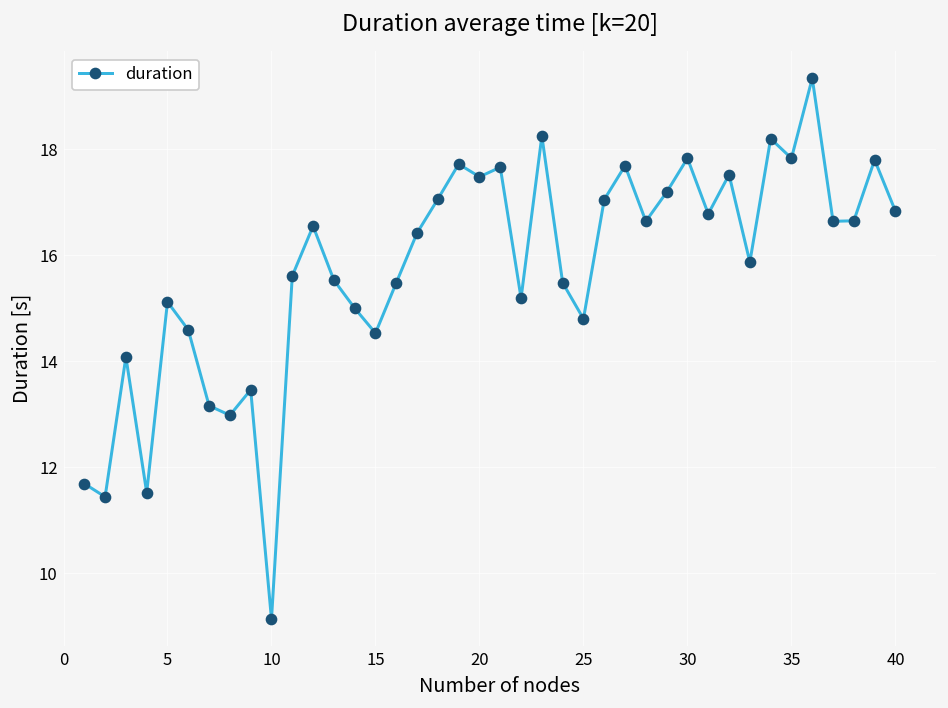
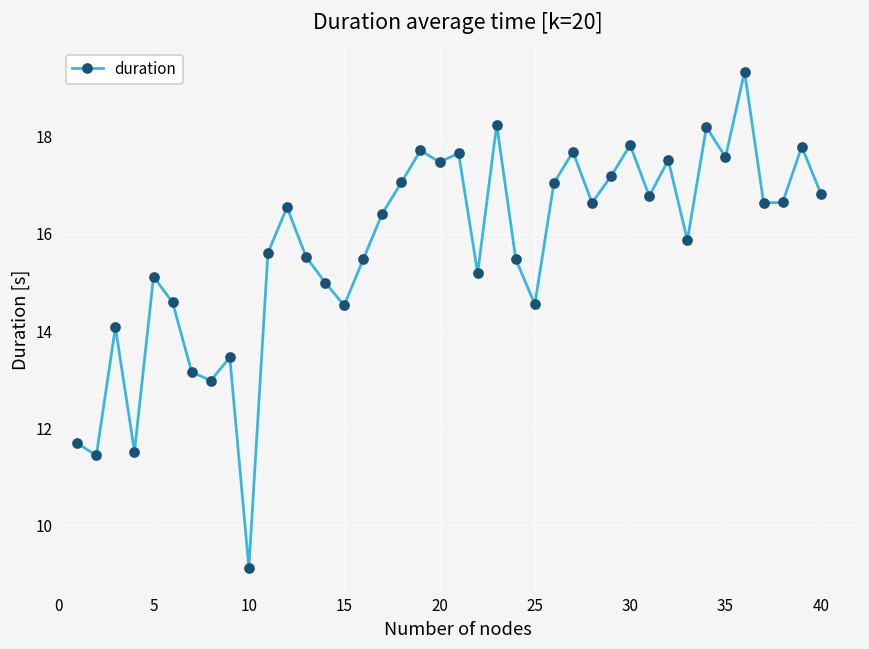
25: 14.8 -> 14.6
35: 17.8 -> 17.6
